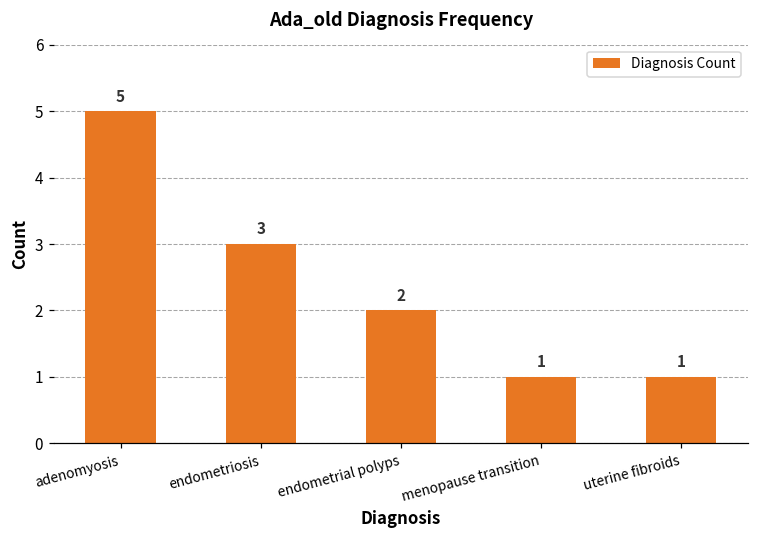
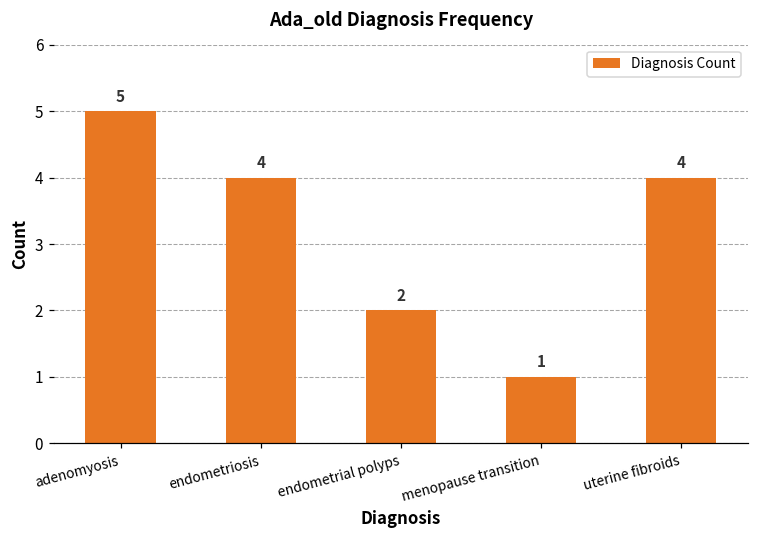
endometriosis: 3 -> 4
uterine fibroids: 1 -> 4
